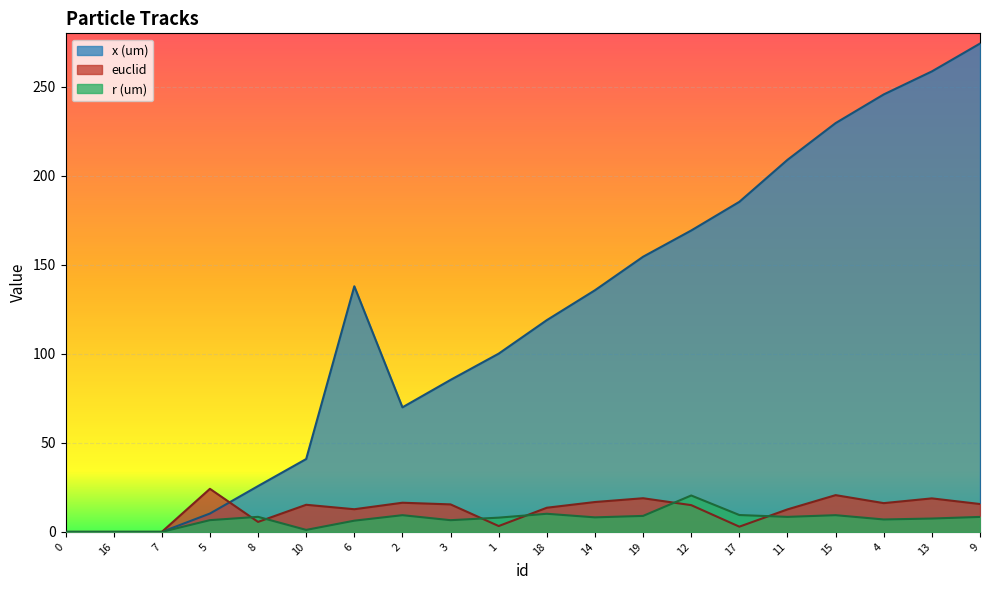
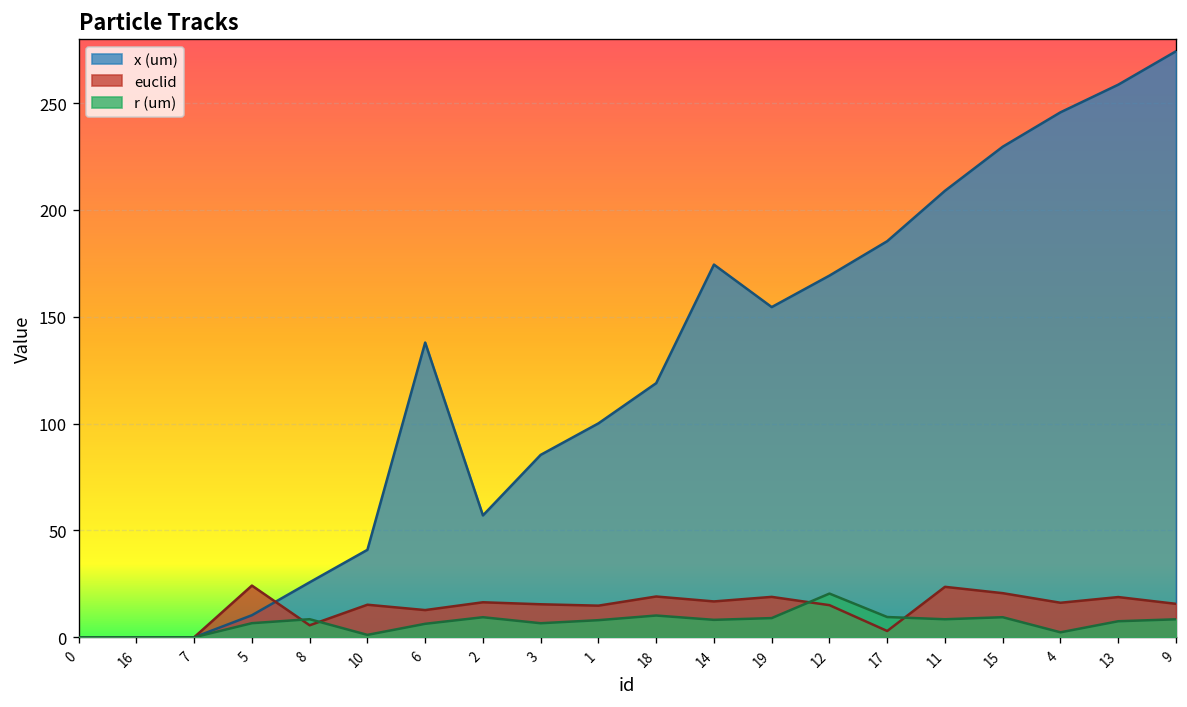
x (um), 2: 70 -> 57
euclid, 1: 3 -> 15
euclid, 18: 14 -> 19
x (um), 14: 136 -> 174
euclid, 11: 13 -> 24
r (um), 4: 7 -> 2
